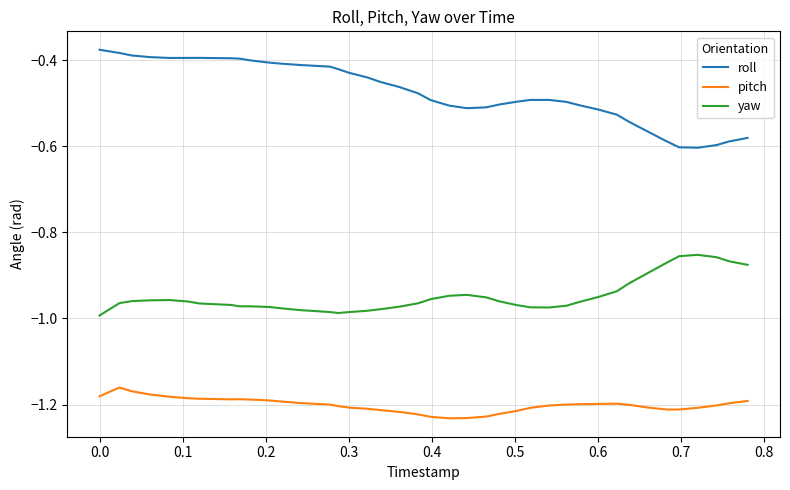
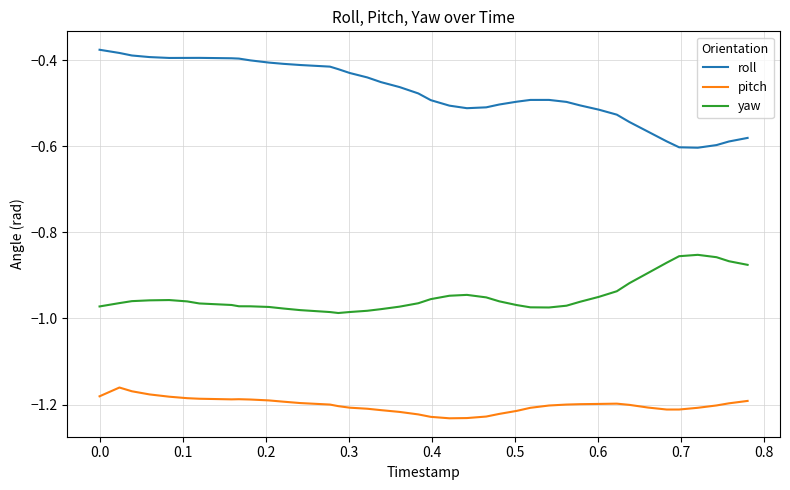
yaw, 0.0: -0.99 -> -0.97
